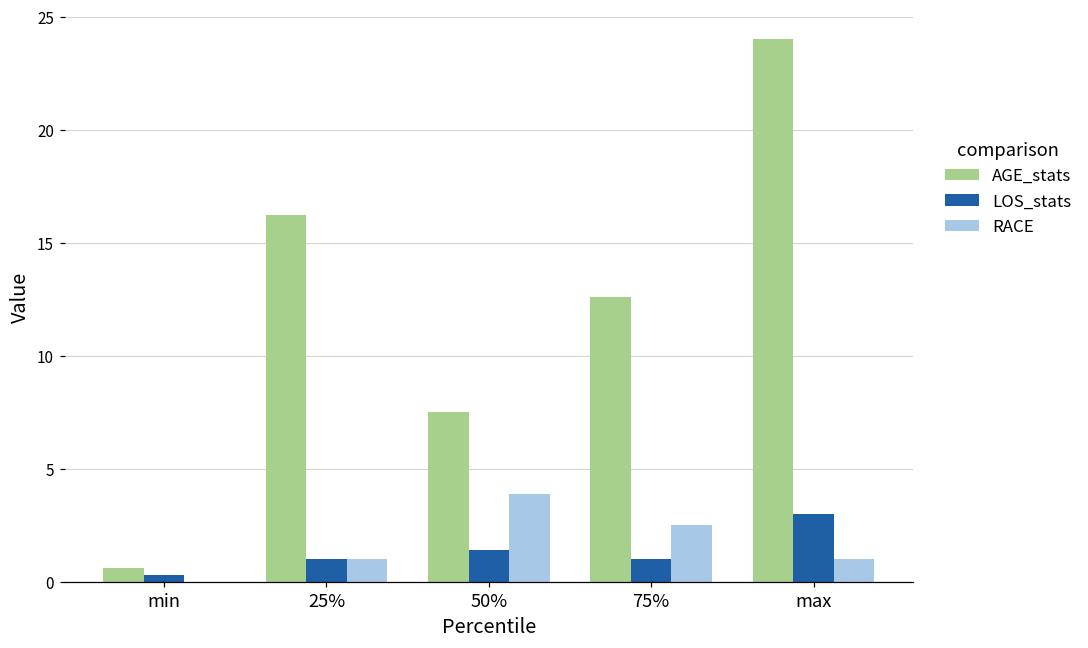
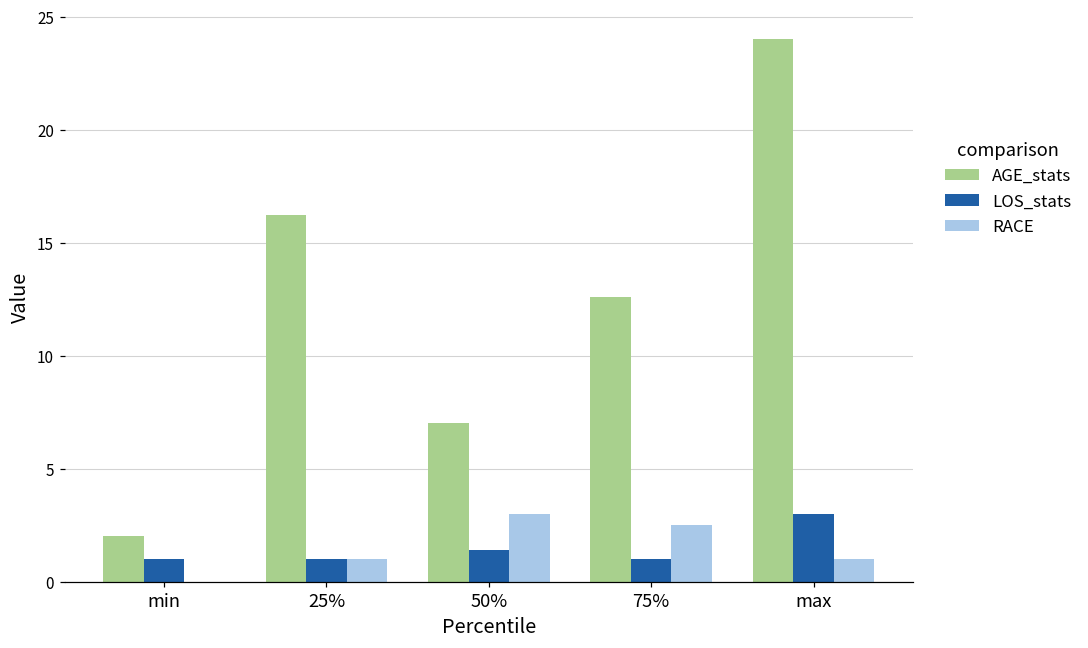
AGE_stats, min: 0.6 -> 2.0
LOS_stats, min: 0.3 -> 1.0
AGE_stats, 50%: 7.5 -> 7.0
RACE, 50%: 3.9 -> 3.0
